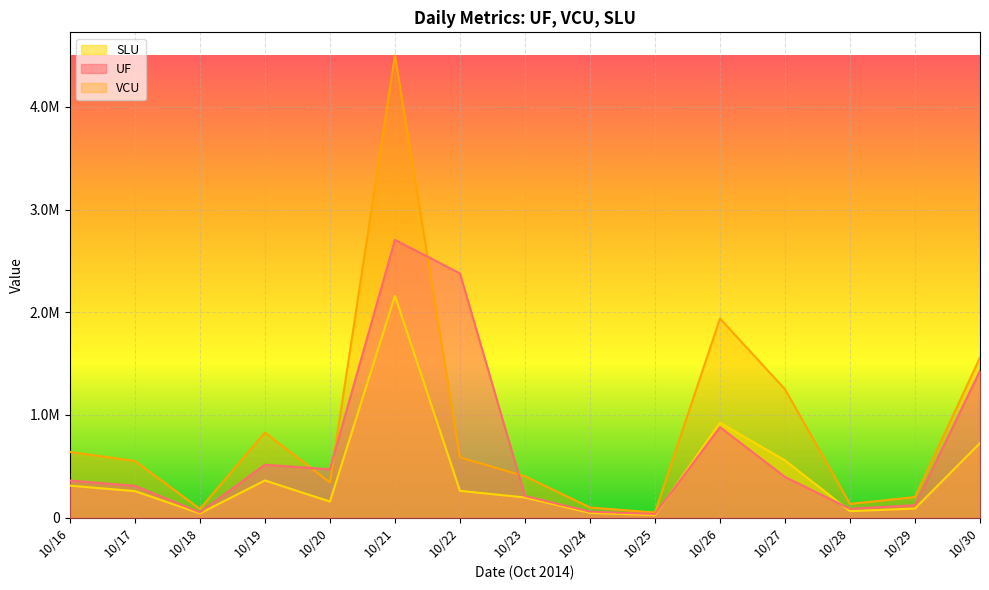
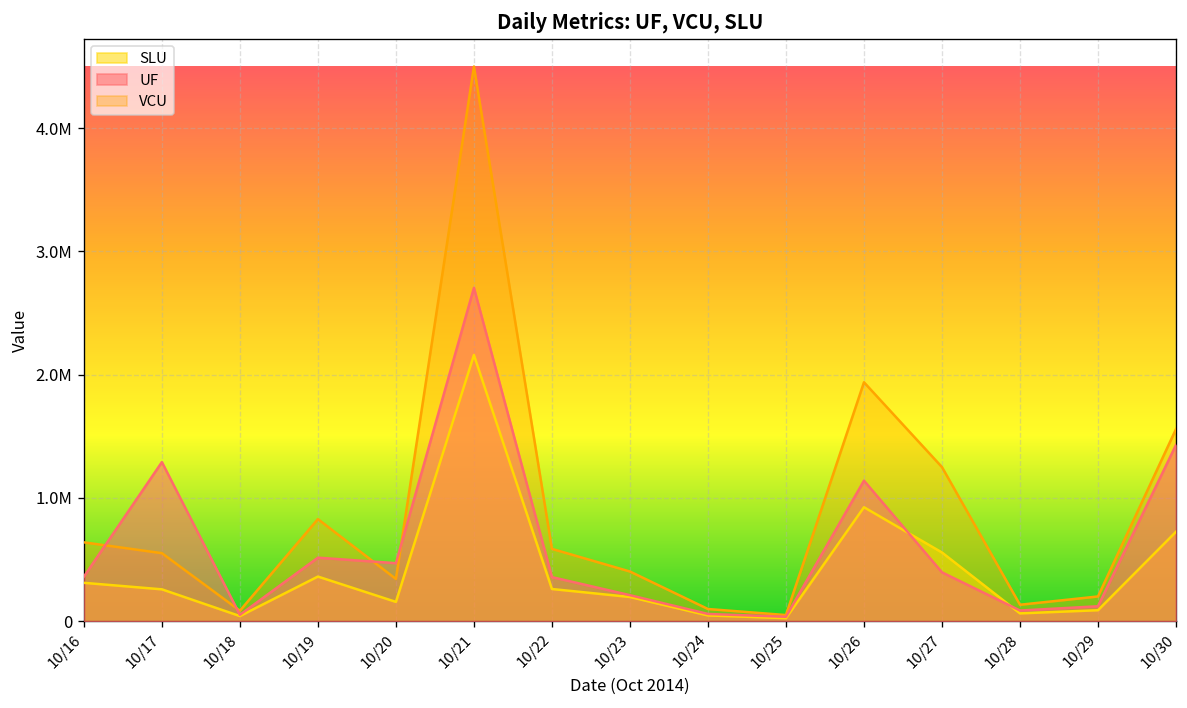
UF, 10/17: 310000 -> 1290000
UF, 10/22: 2380000 -> 360000
UF, 10/26: 880000 -> 1140000
